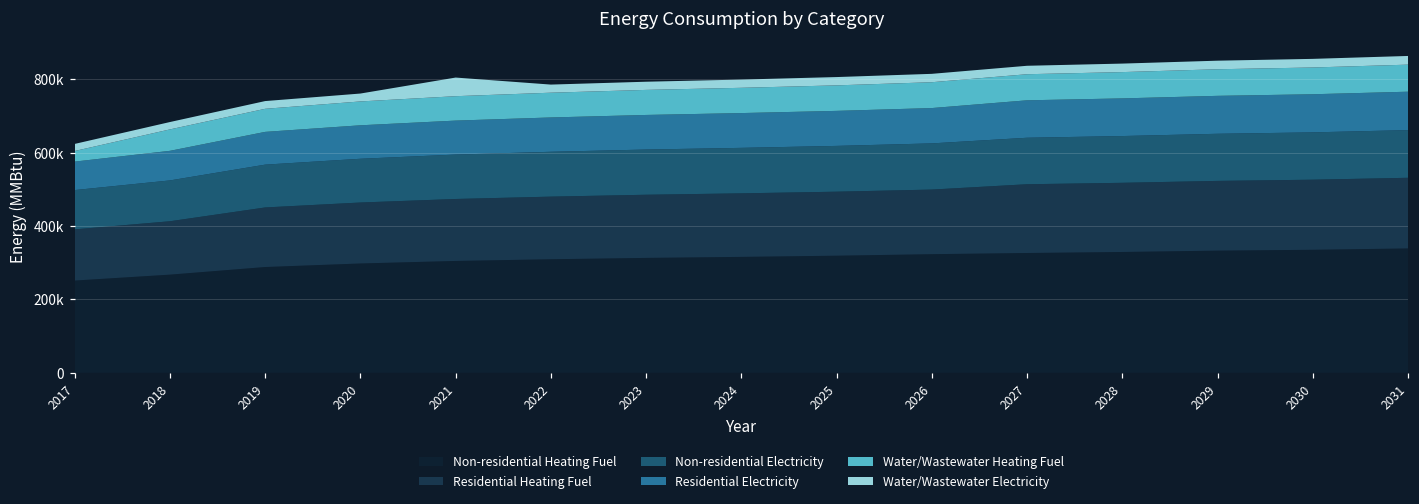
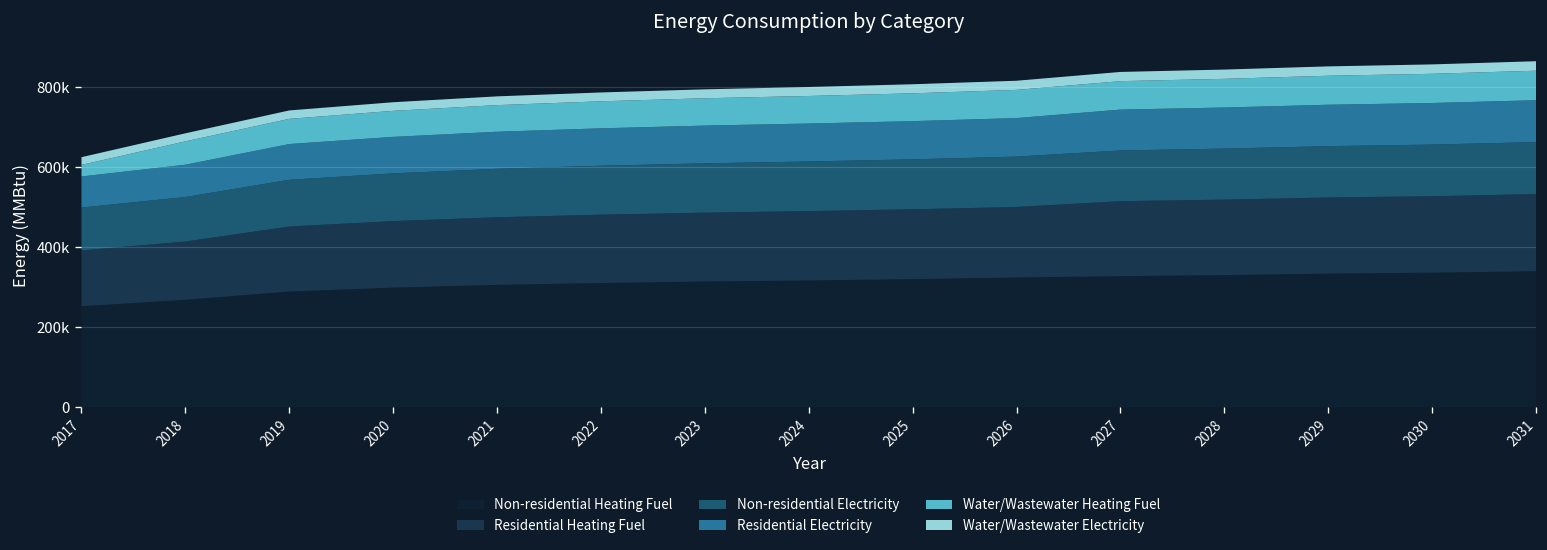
Water/Wastewater Electricity, 2021: 50000 -> 20000
